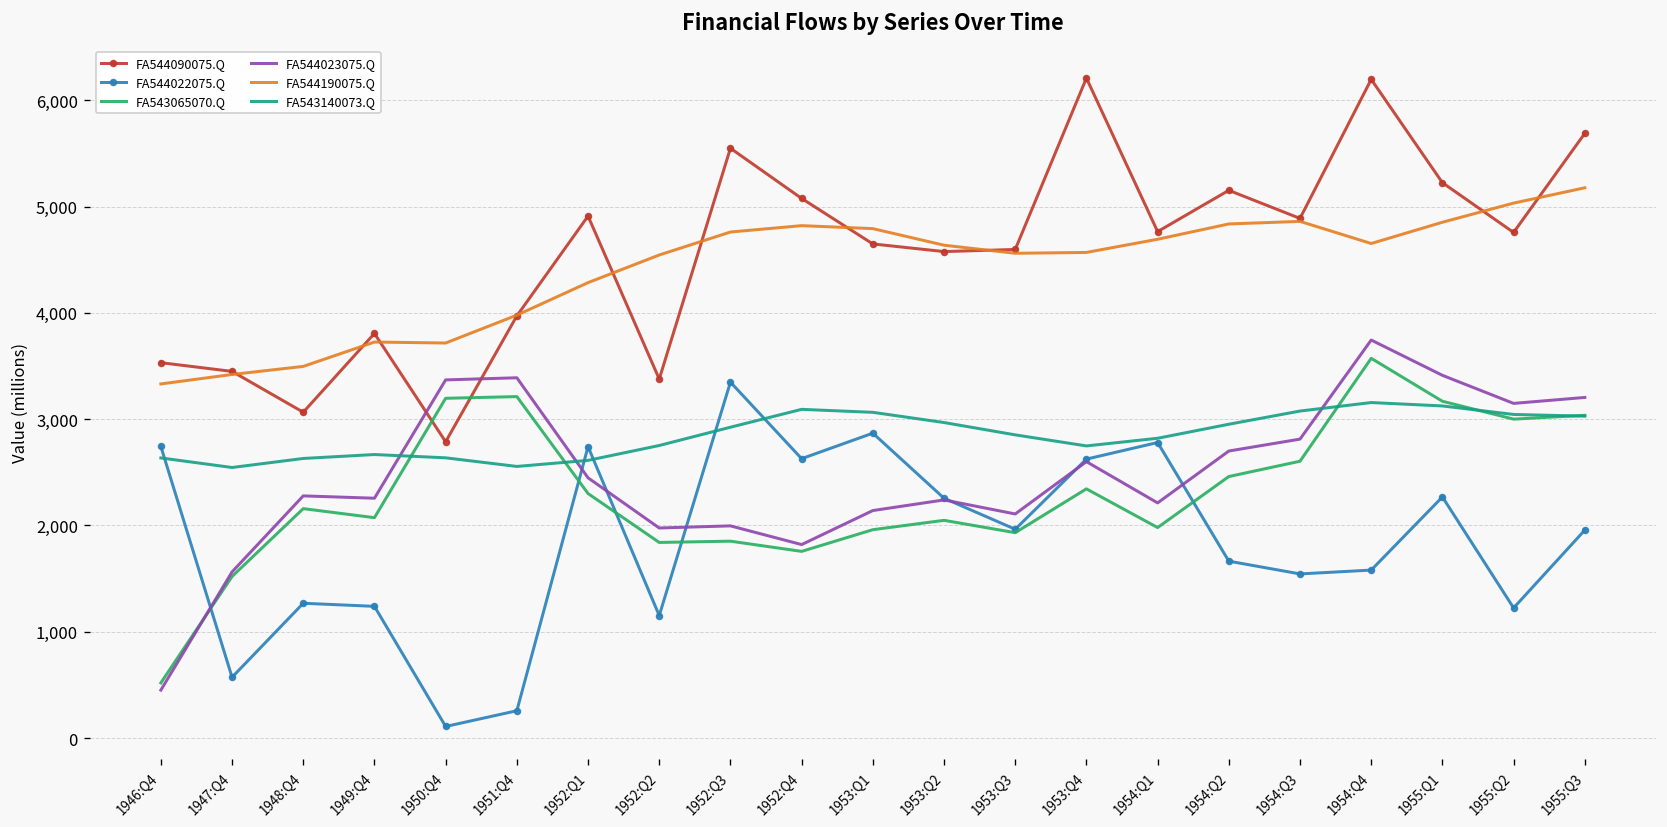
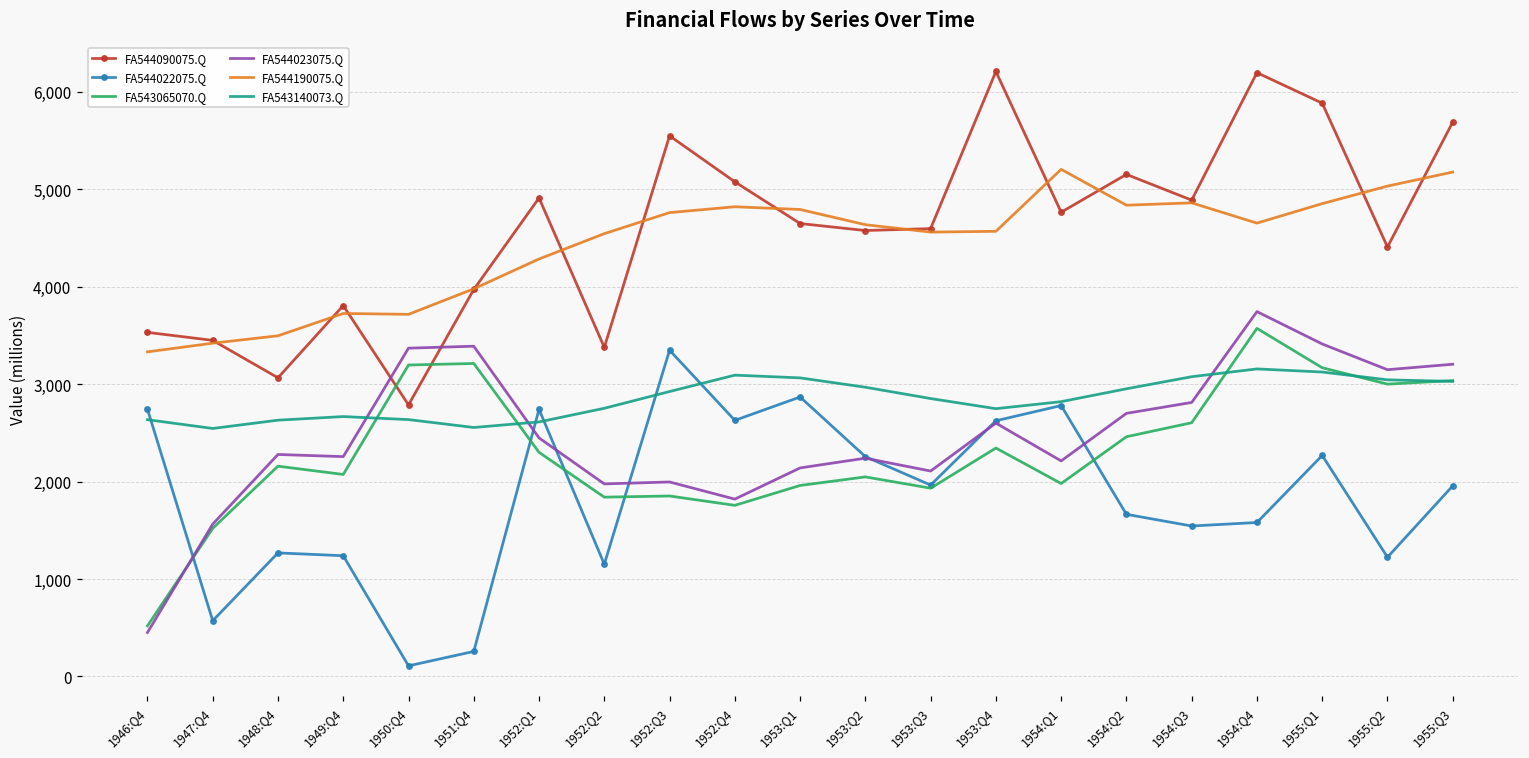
FA544190075.Q, 1954:Q1: 4,700 -> 5,200
FA544090075.Q, 1955:Q1: 5,200 -> 5,900
FA544090075.Q, 1955:Q2: 4,800 -> 4,400
